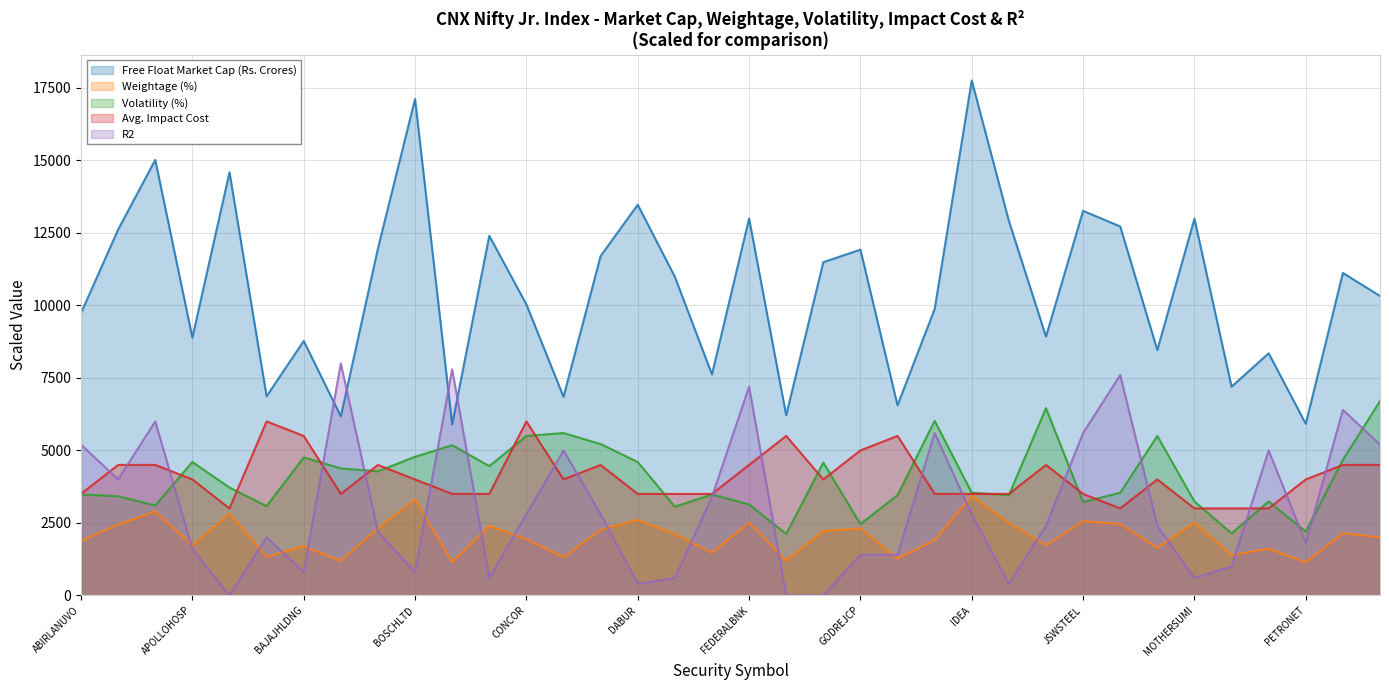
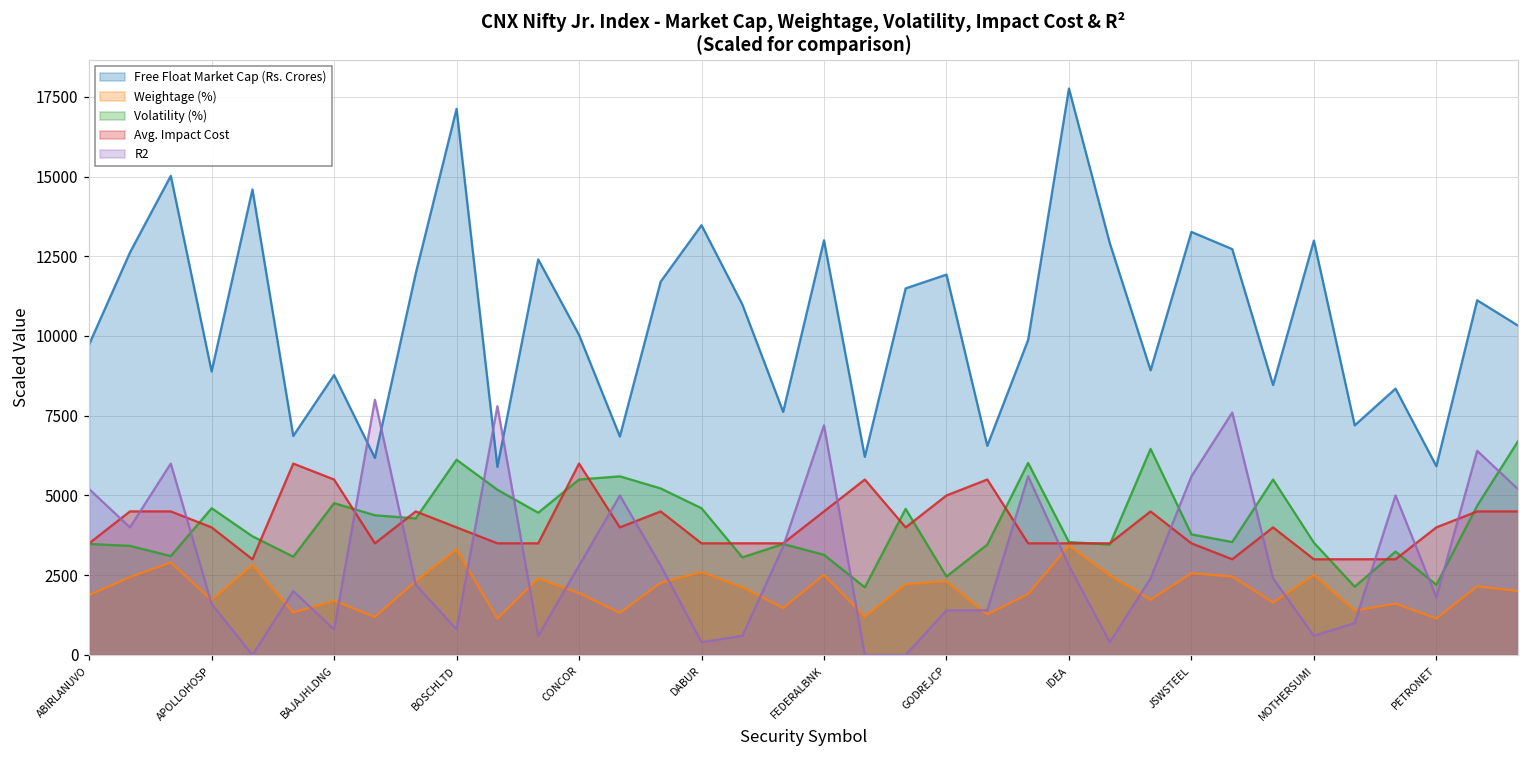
Volatility (%), BOSCHLTD: 4800 -> 6100
Volatility (%), JSWSTEEL: 3200 -> 3800
Volatility (%), MOTHERSUMI: 3200 -> 3500
